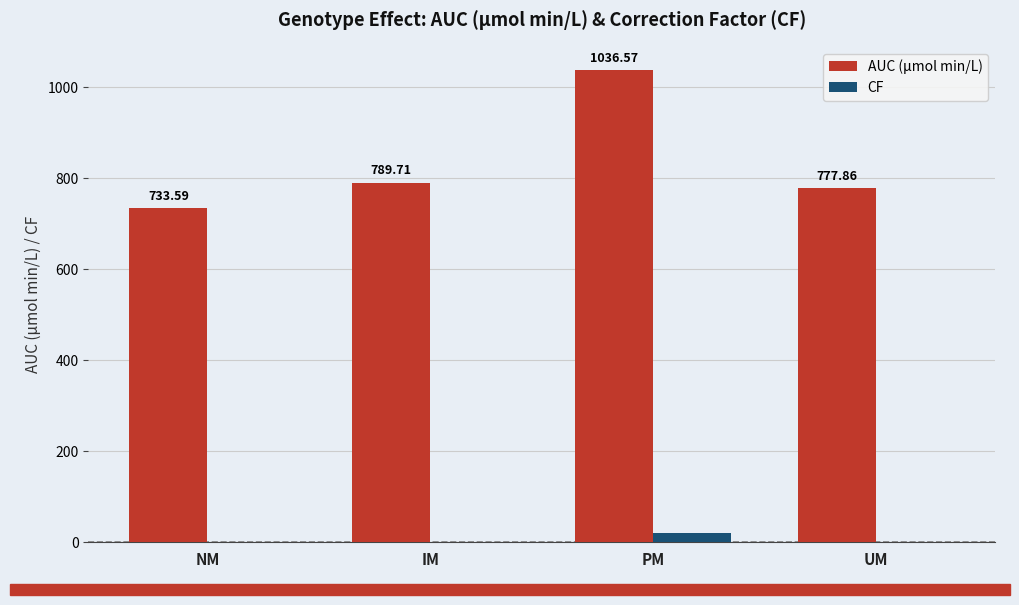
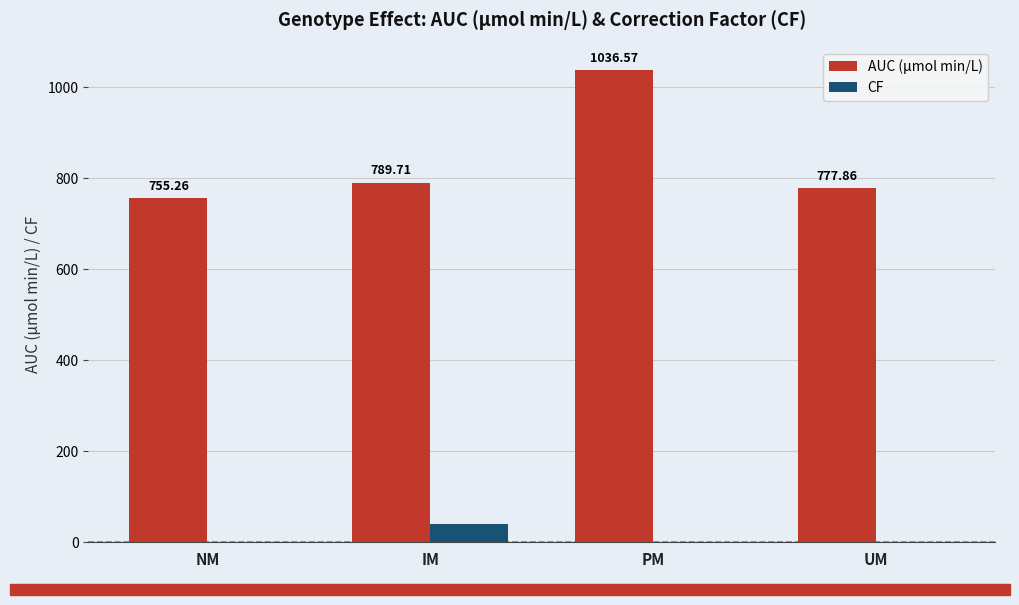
AUC (μmol min/L), NM: 733.59 -> 755.26
CF, IM: 0 -> 40
CF, PM: 20 -> 0
